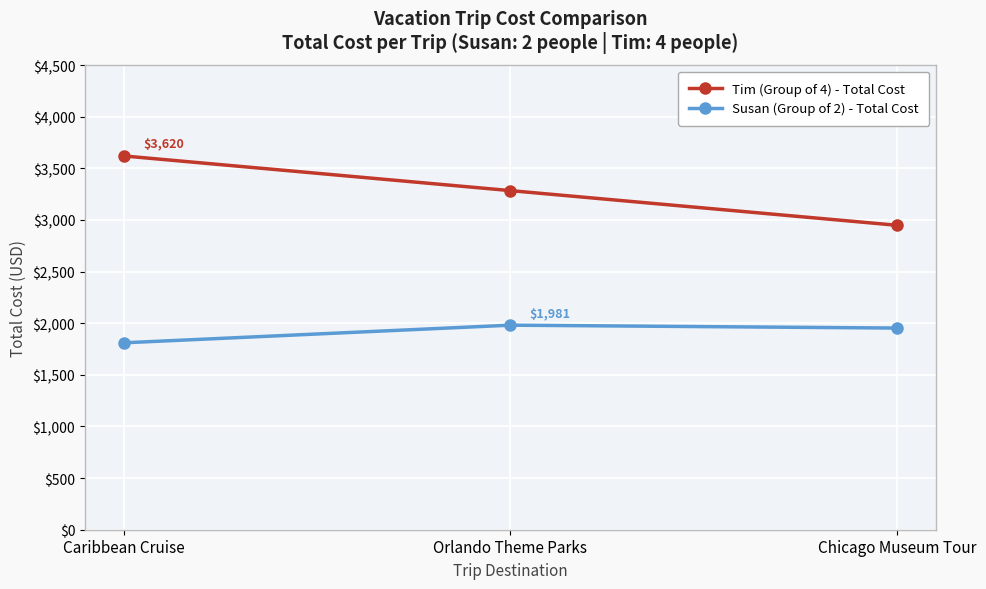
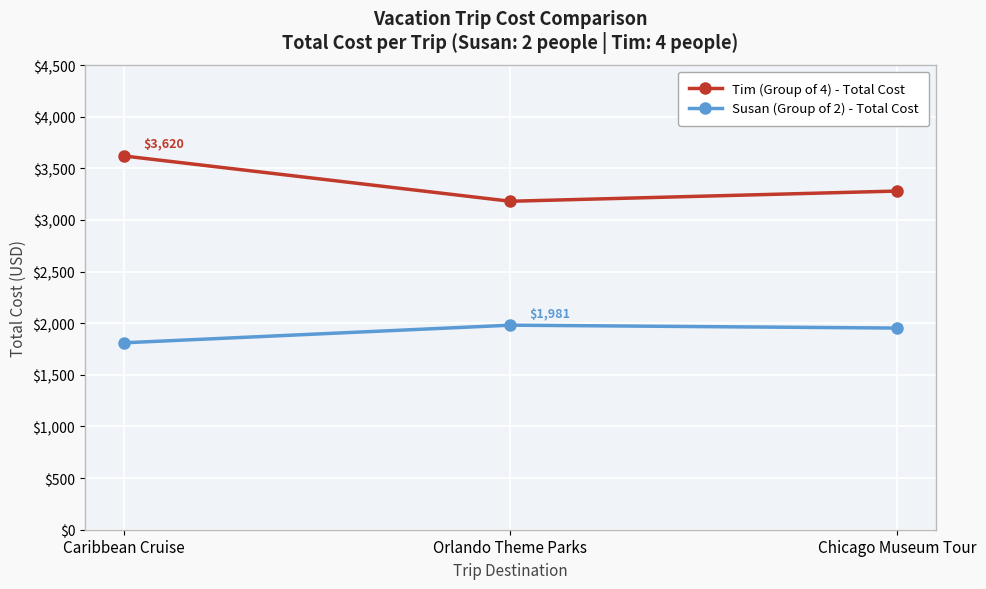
Tim (Group of 4) - Total Cost, Orlando Theme Parks: $3,280 -> $3,180
Tim (Group of 4) - Total Cost, Chicago Museum Tour: $2,950 -> $3,280
